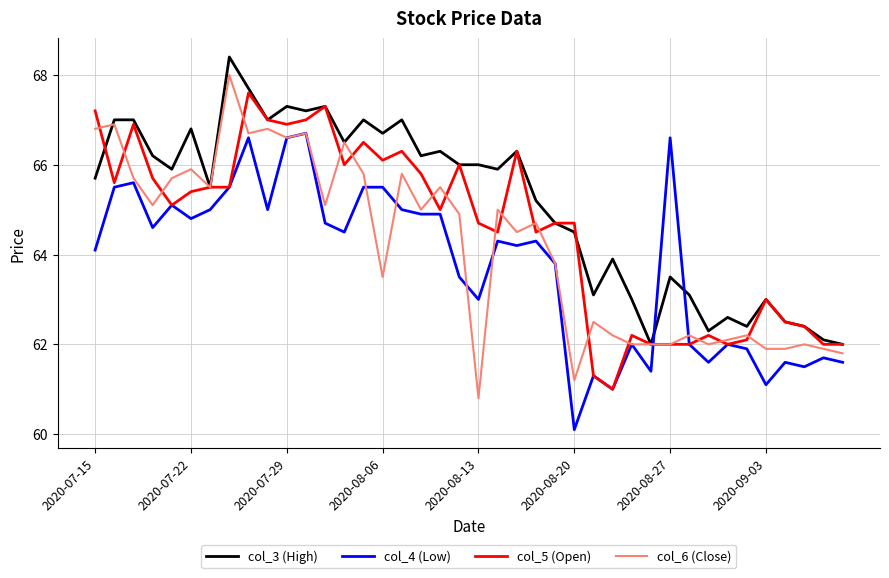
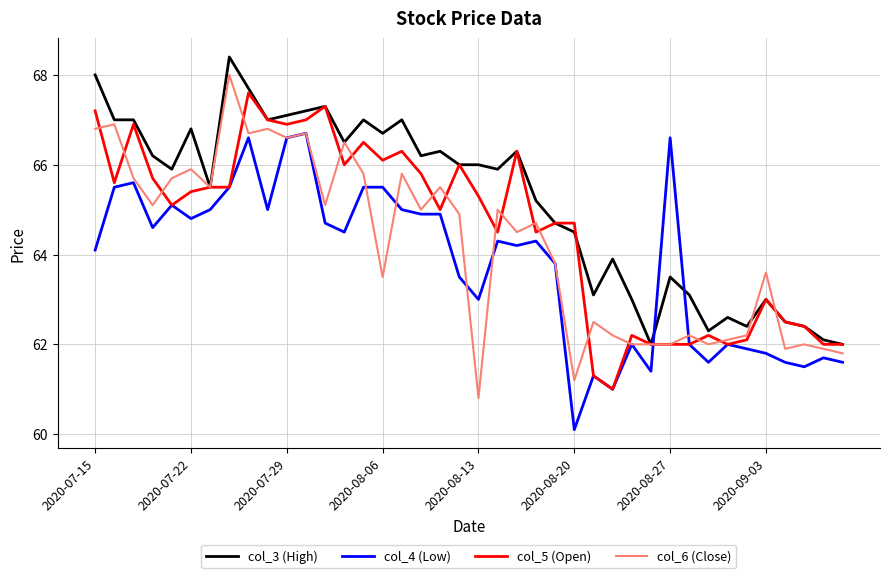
col_3 (High), 2020-07-15: 65.7 -> 68.0
col_3 (High), 2020-07-29: 67.3 -> 67.1
col_5 (Open), 2020-08-13: 64.7 -> 65.3
col_4 (Low), 2020-09-03: 61.1 -> 61.8
col_6 (Close), 2020-09-03: 61.9 -> 63.6
